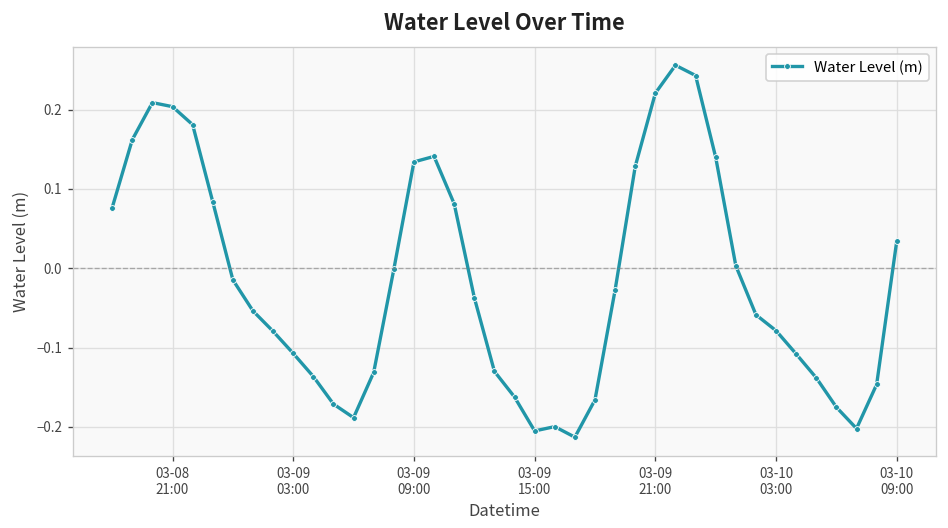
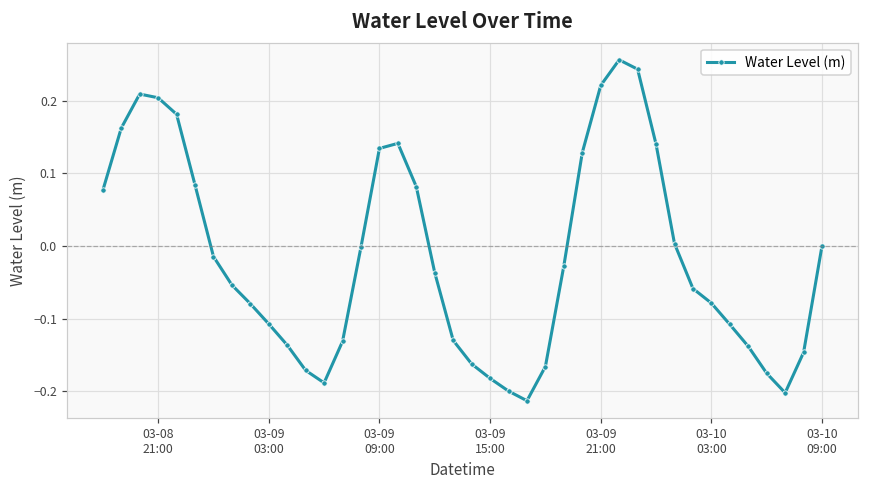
03-09 15:00: -0.21 -> -0.18
03-10 09:00: 0.03 -> 0.00
